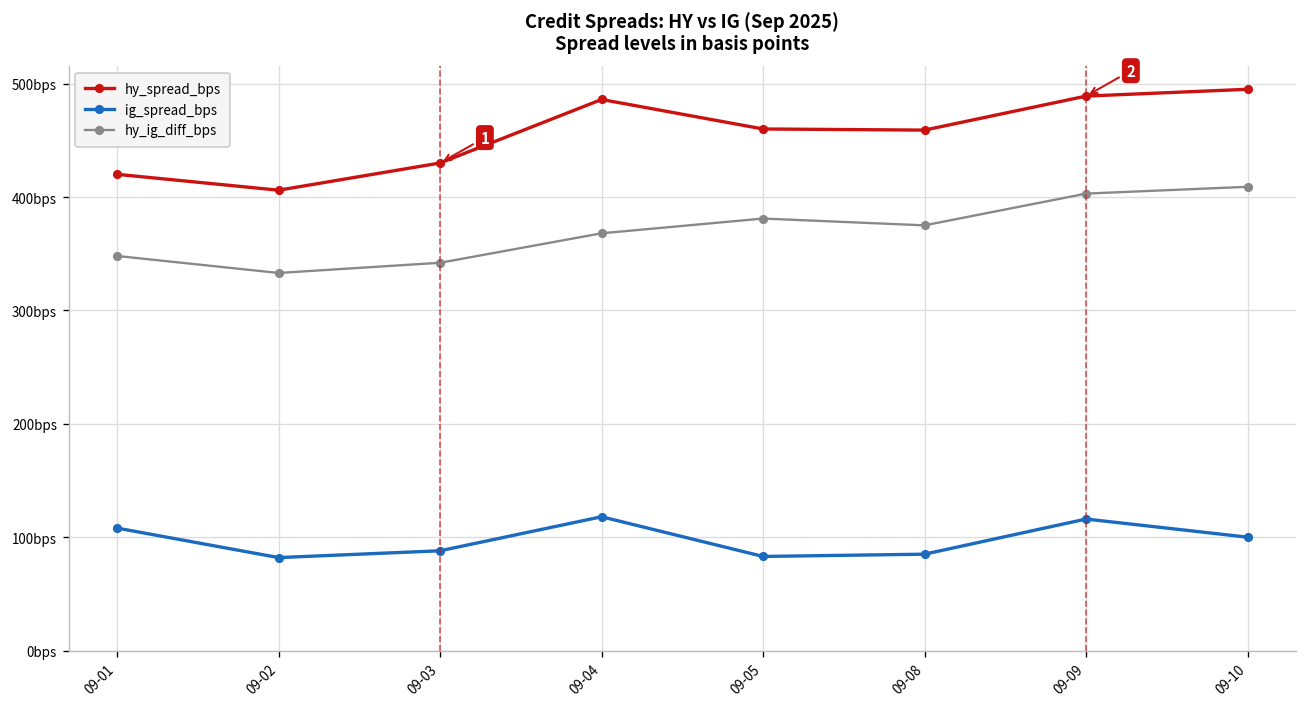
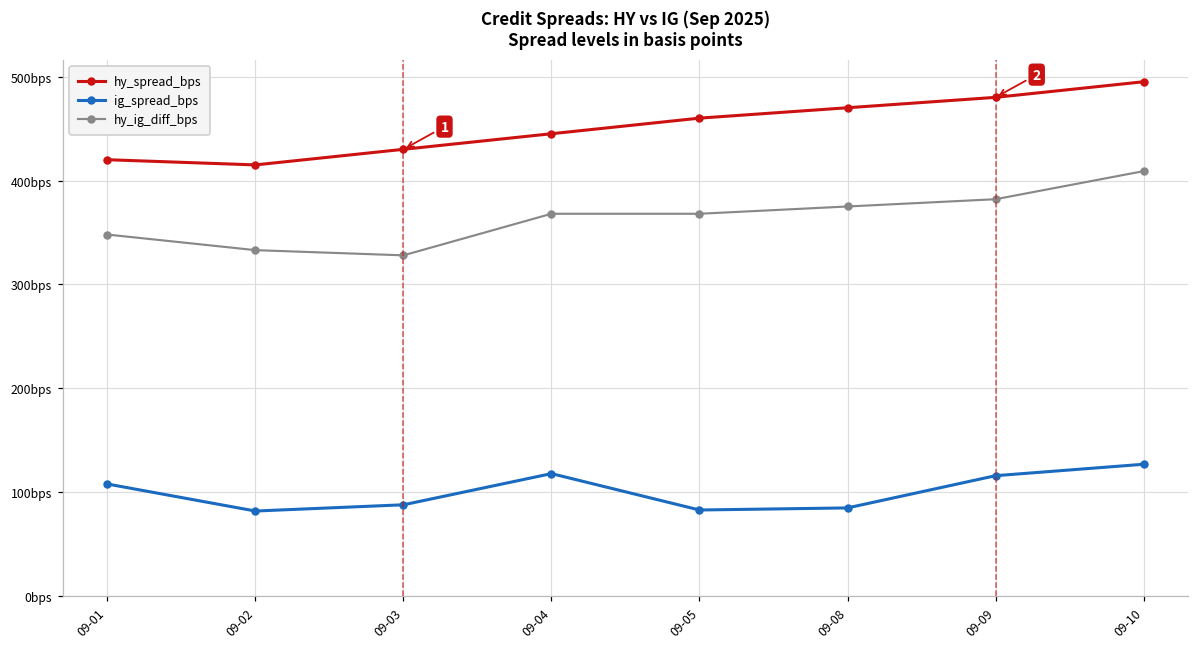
hy_spread_bps, 09-02: 410bps -> 420bps
hy_ig_diff_bps, 09-03: 340bps -> 330bps
hy_spread_bps, 09-04: 490bps -> 450bps
hy_ig_diff_bps, 09-05: 380bps -> 370bps
hy_spread_bps, 09-08: 460bps -> 470bps
hy_spread_bps, 09-09: 490bps -> 480bps
hy_ig_diff_bps, 09-09: 400bps -> 380bps
ig_spread_bps, 09-10: 100bps -> 130bps
